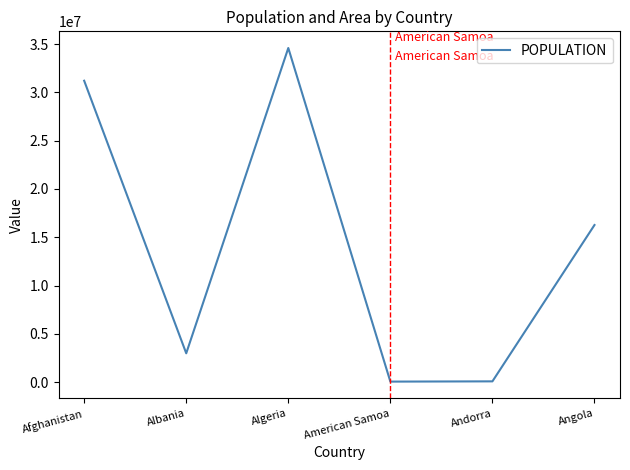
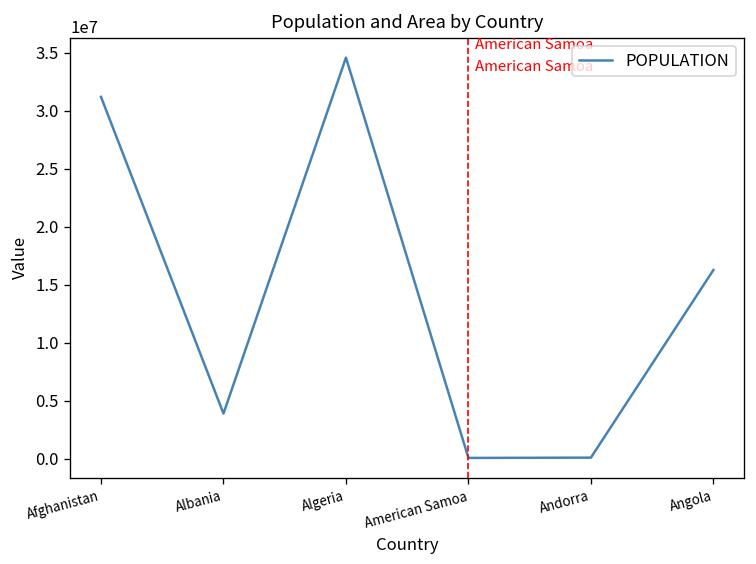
Albania: 3000000 -> 4000000
